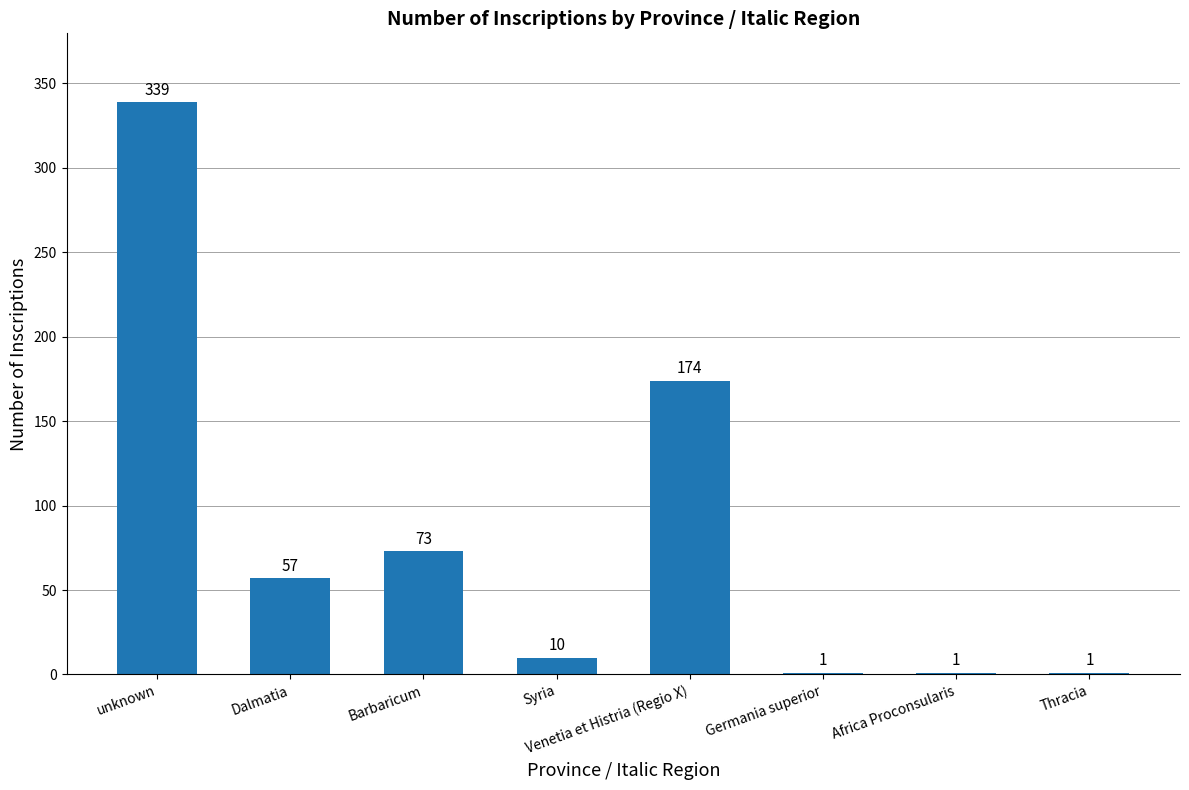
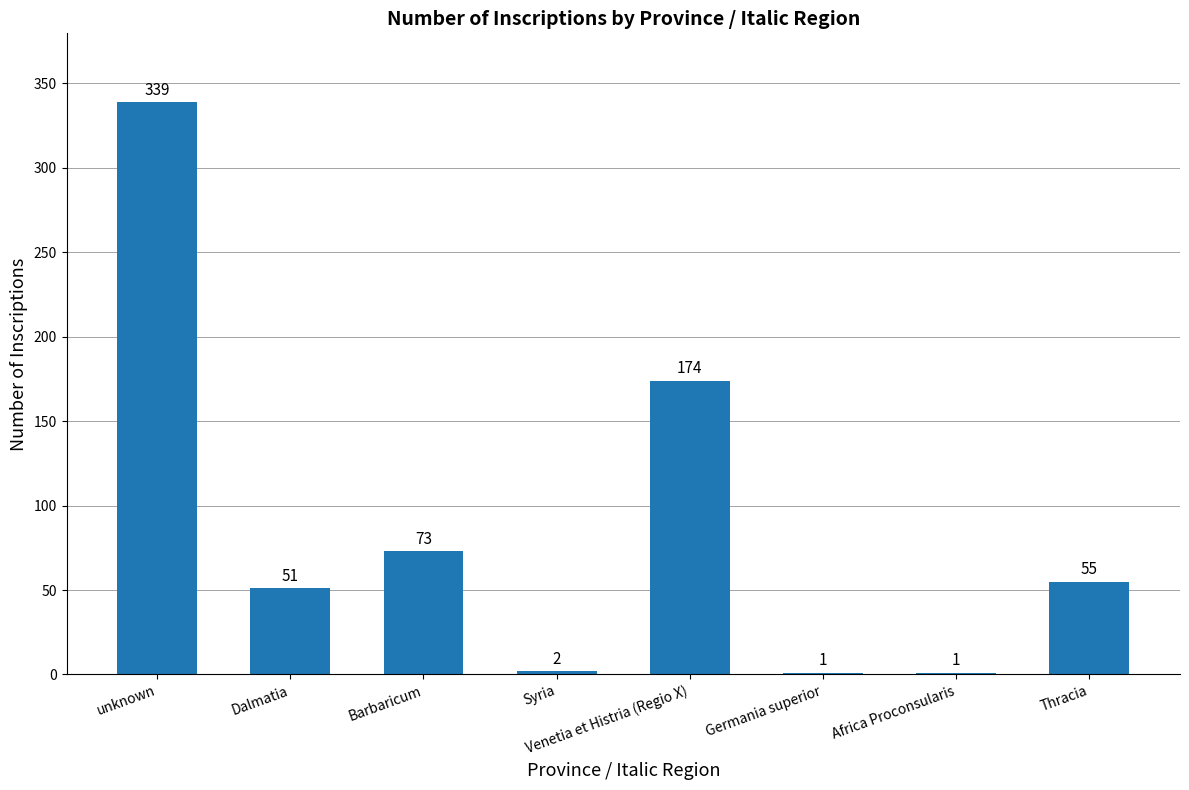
Dalmatia: 57 -> 51
Syria: 10 -> 2
Thracia: 1 -> 55
